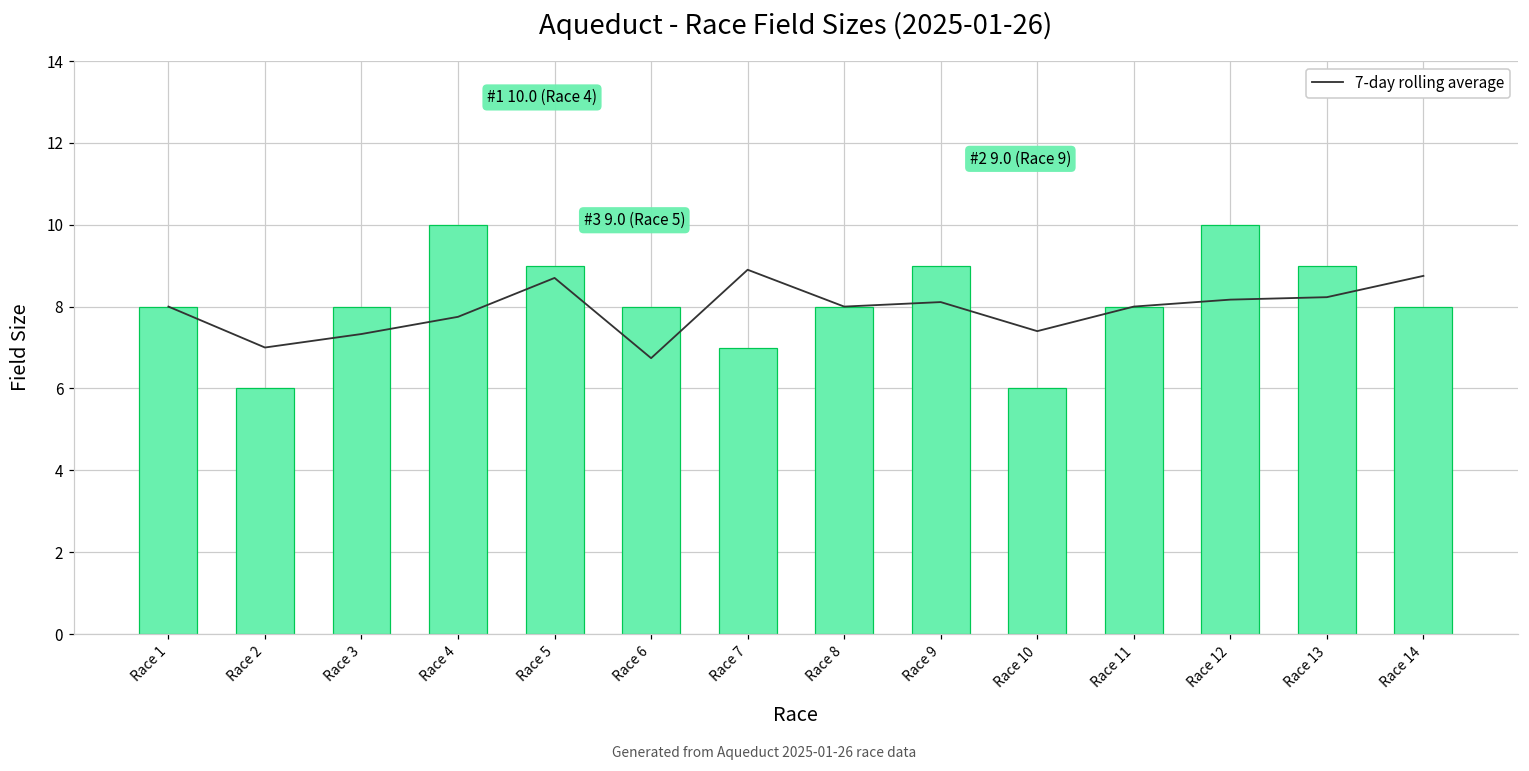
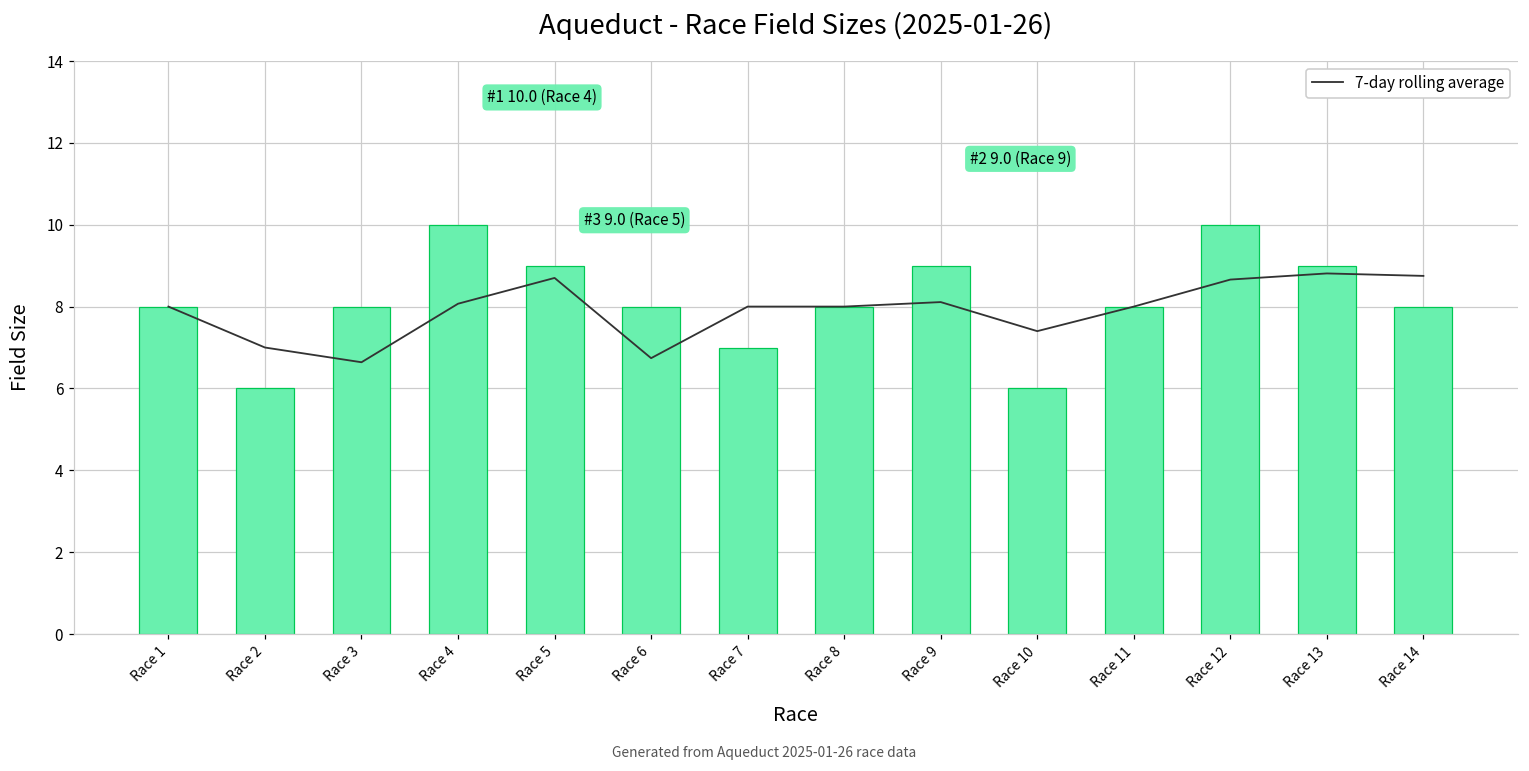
7-day rolling average, Race 3: 7.3 -> 6.6
7-day rolling average, Race 4: 7.8 -> 8.1
7-day rolling average, Race 7: 8.9 -> 8.0
7-day rolling average, Race 12: 8.2 -> 8.7
7-day rolling average, Race 13: 8.2 -> 8.8
